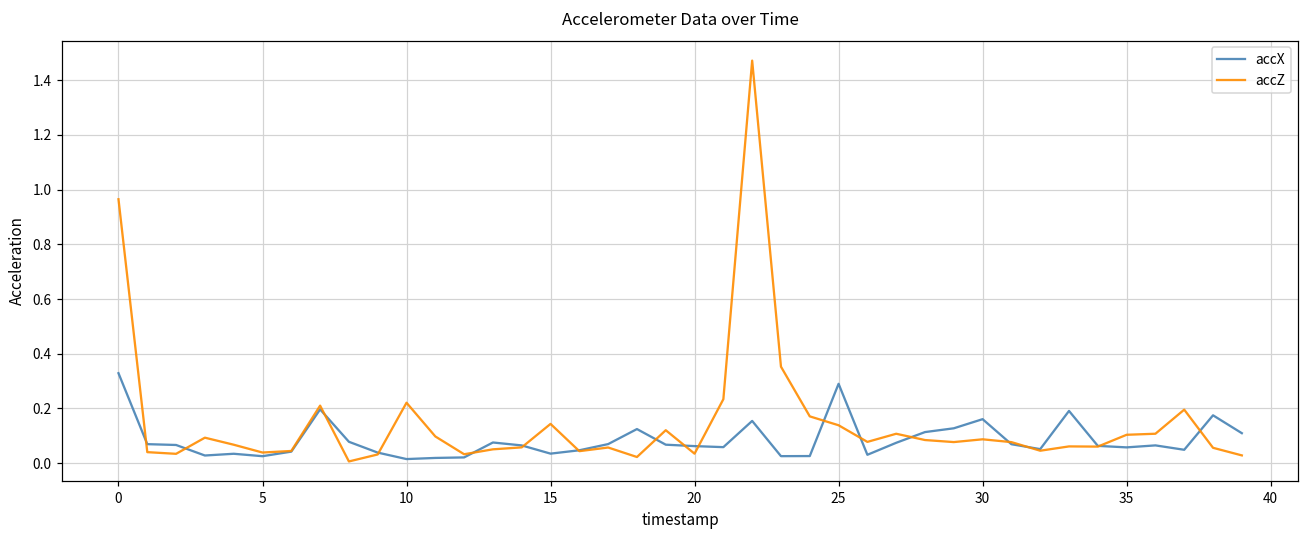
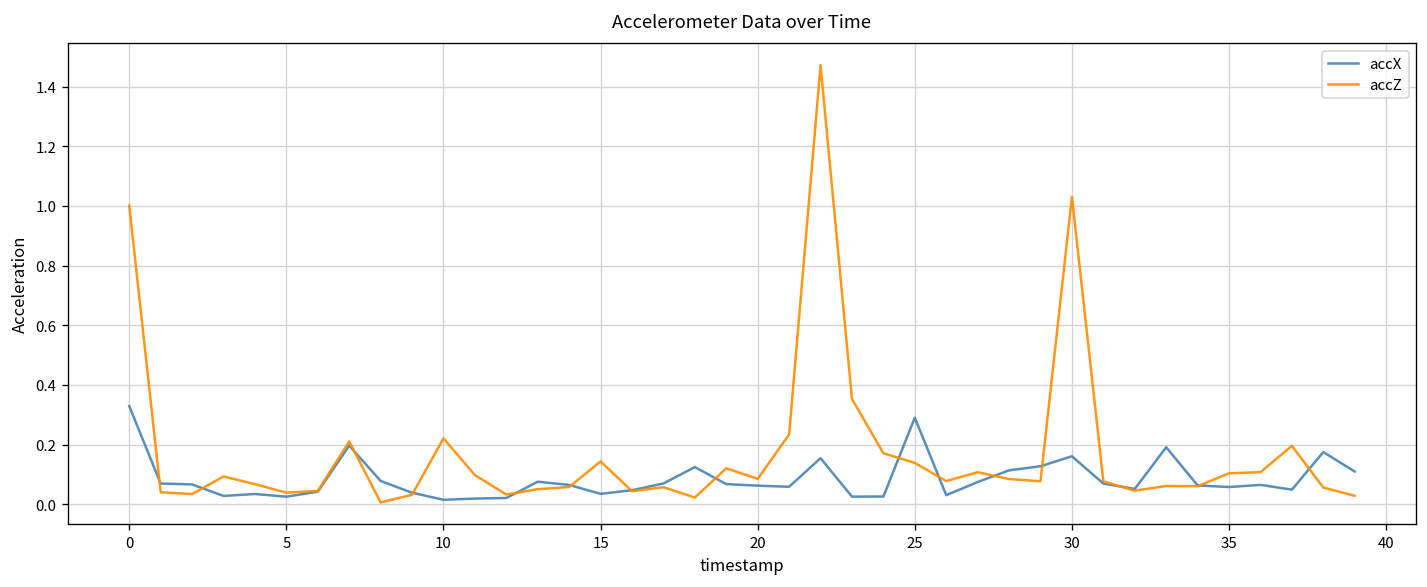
accZ, 0: 0.96 -> 1.00
accZ, 20: 0.03 -> 0.09
accZ, 30: 0.09 -> 1.03
